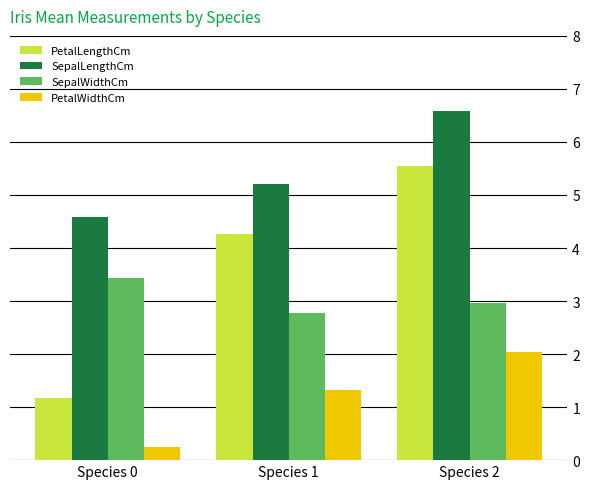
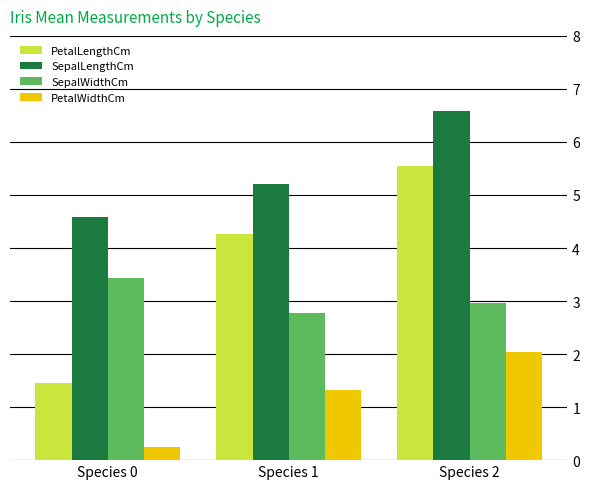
PetalLengthCm, Species 0: 1.2 -> 1.5
